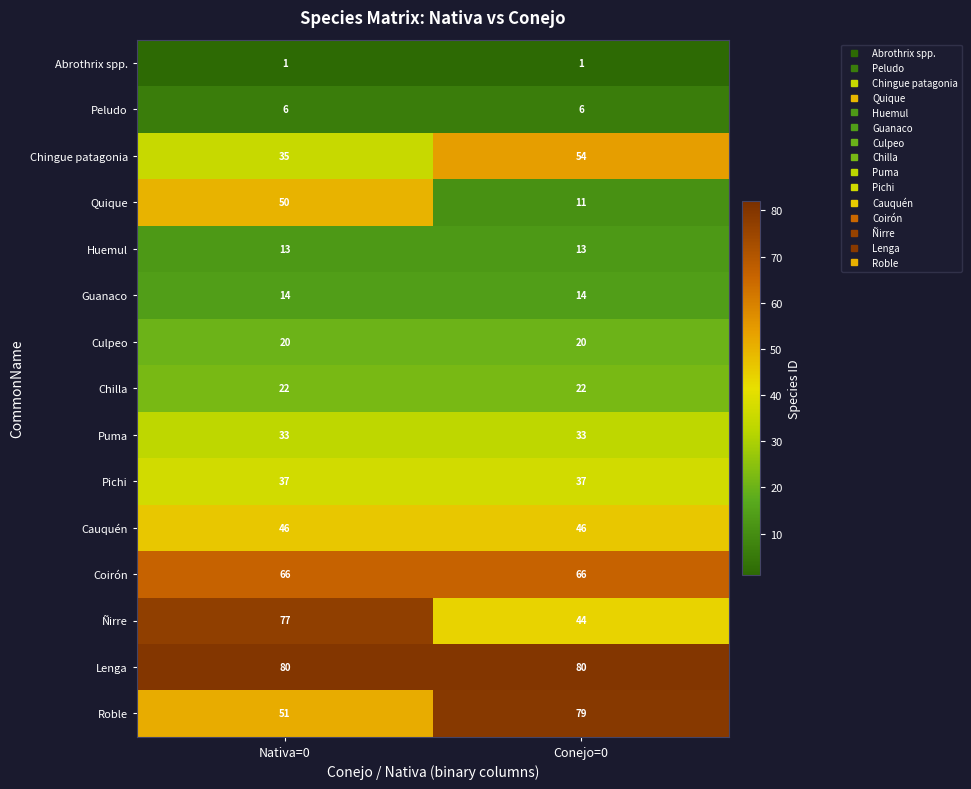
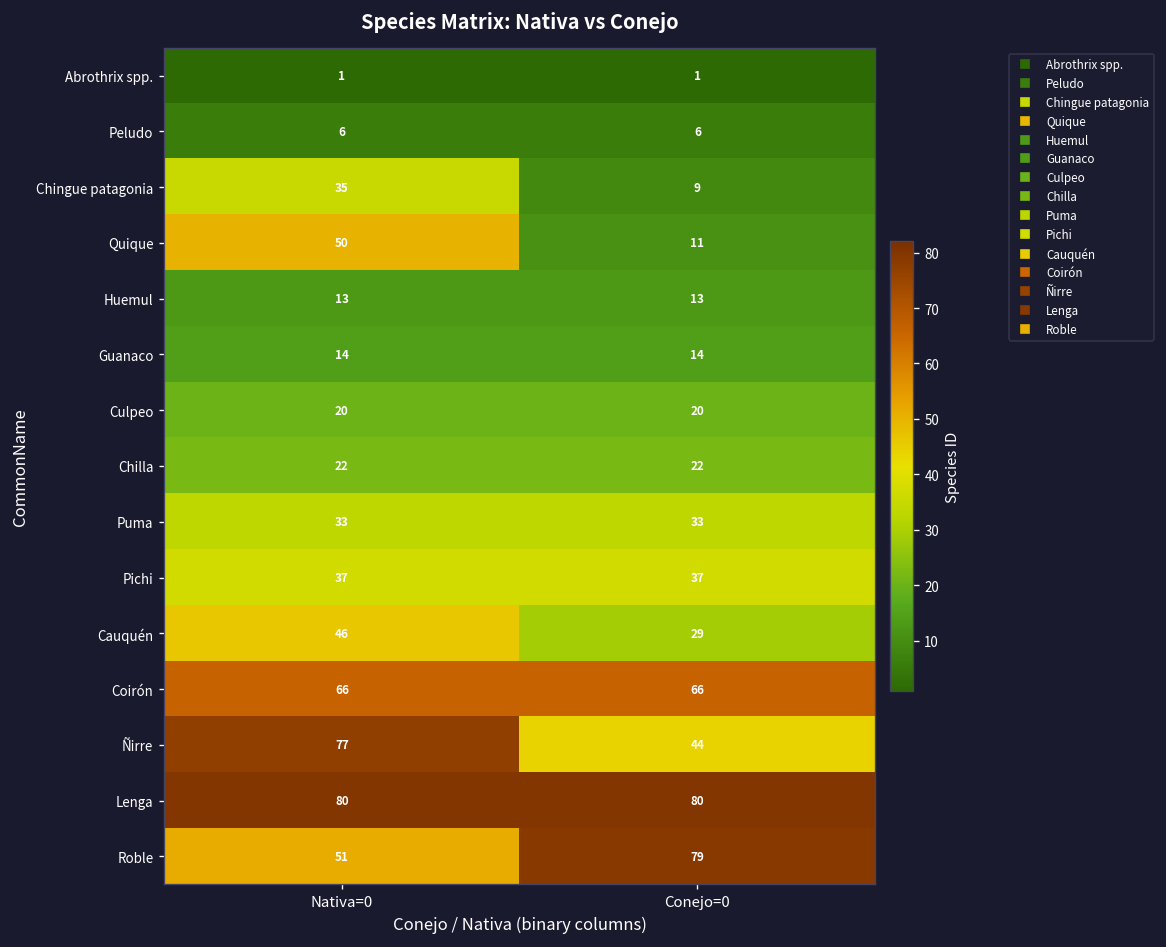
Chingue patagonia, Conejo=0: 54 -> 9
Cauquén, Conejo=0: 46 -> 29
